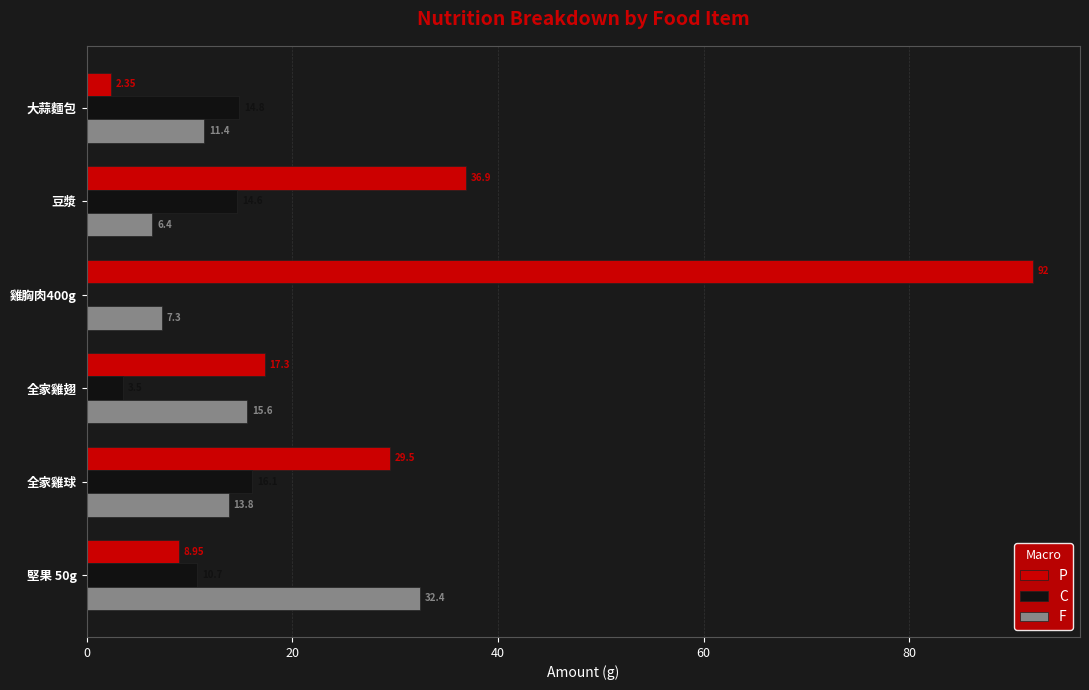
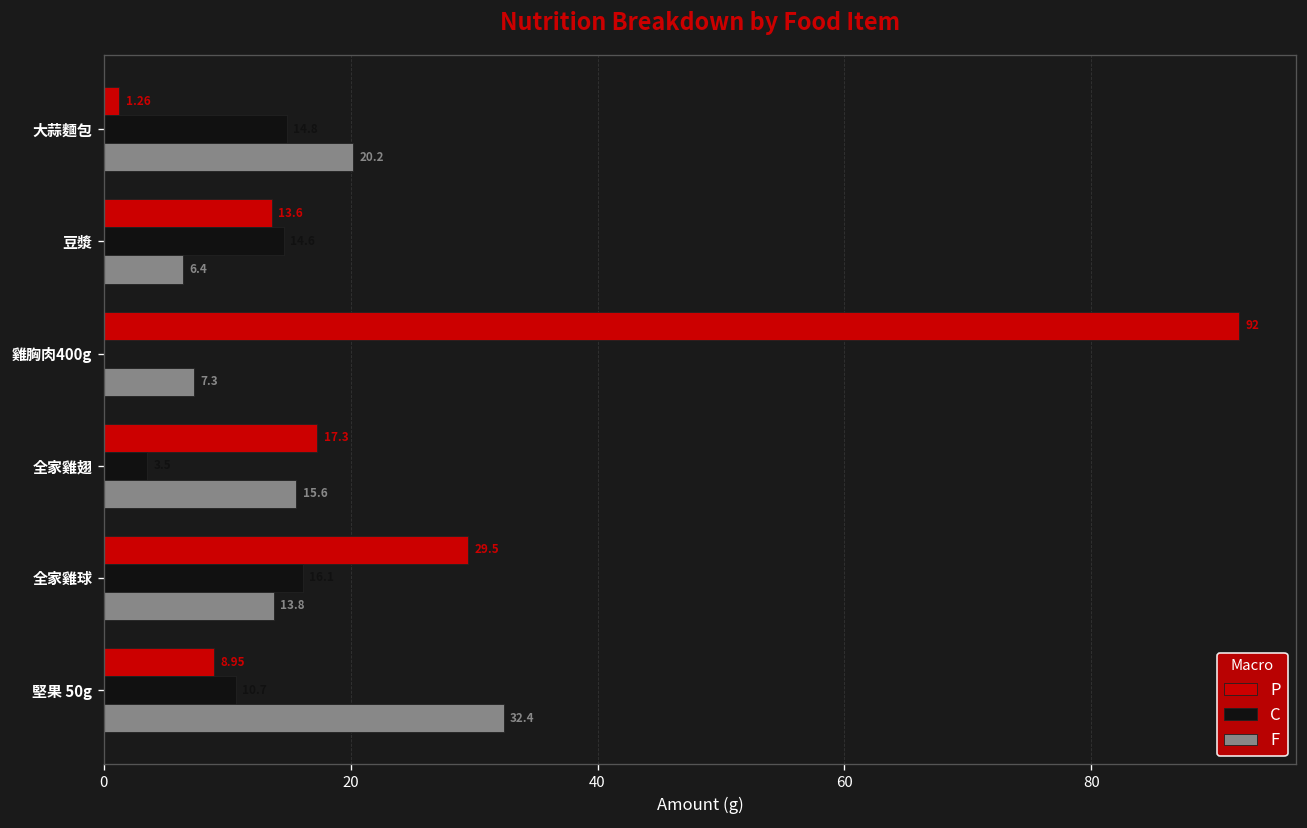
P, 大蒜麵包: 2.35 -> 1.26
F, 大蒜麵包: 11.4 -> 20.2
P, 豆漿: 36.9 -> 13.6
